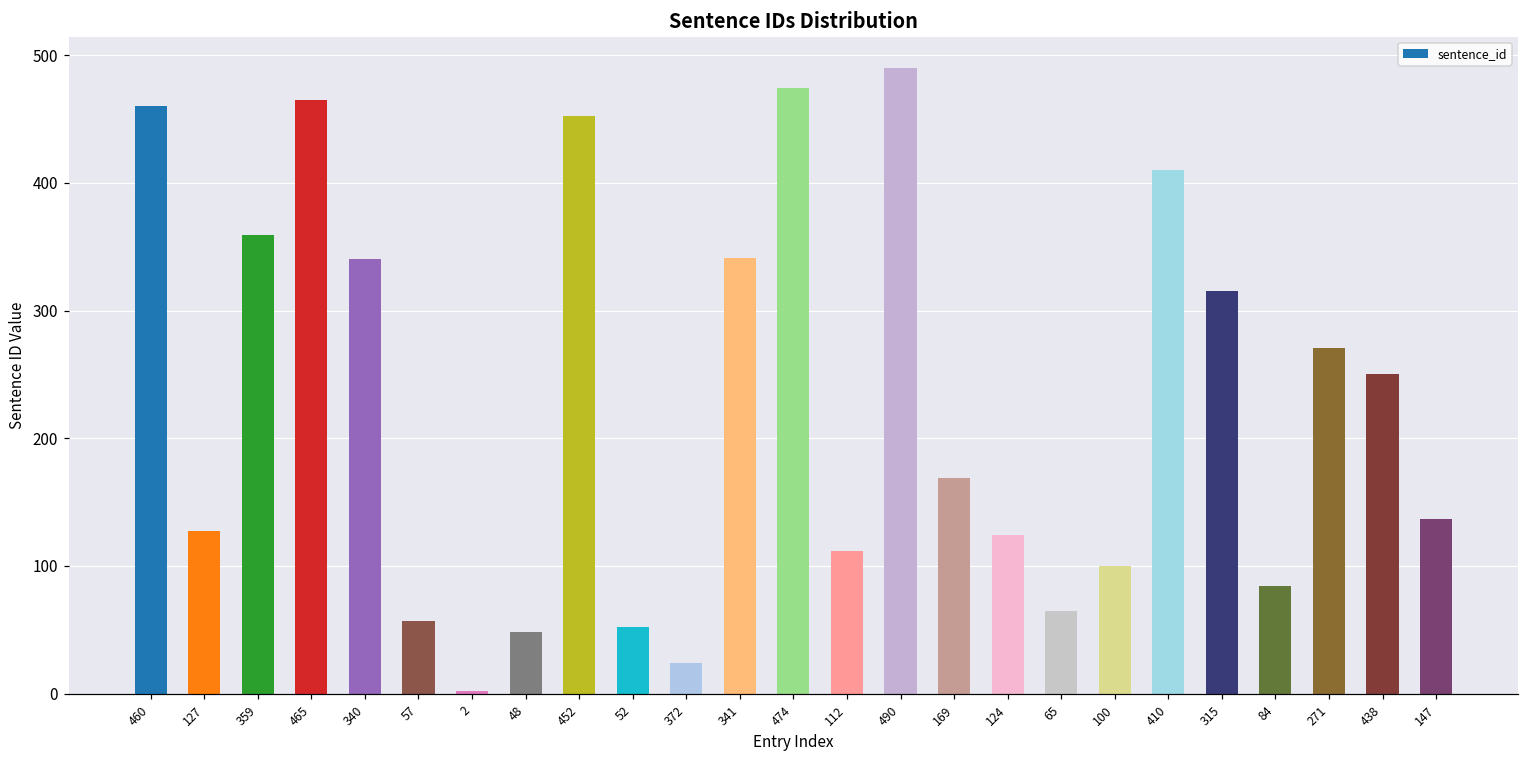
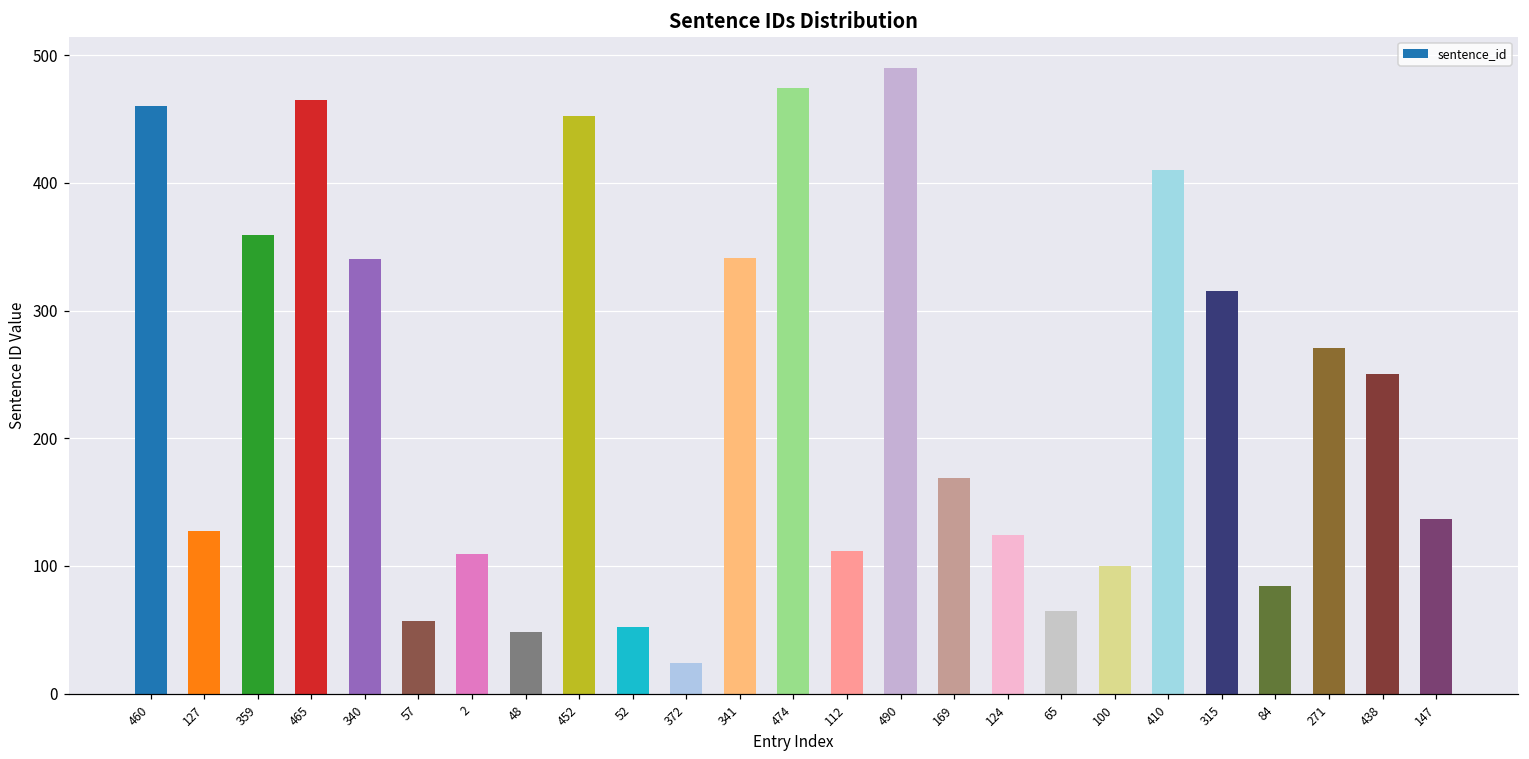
2: 2 -> 109
